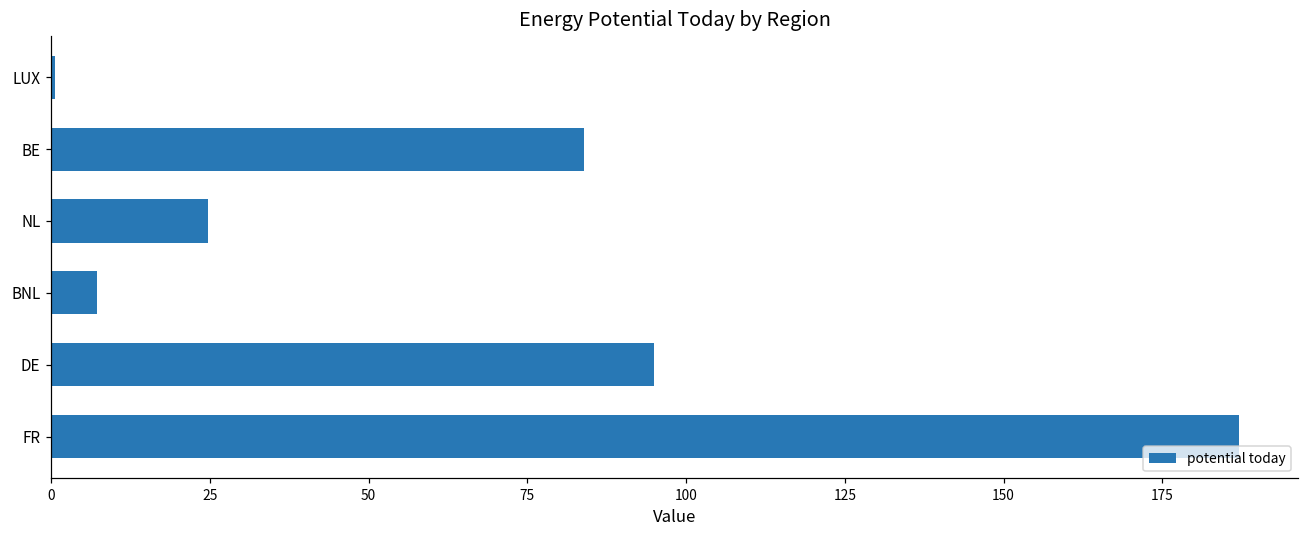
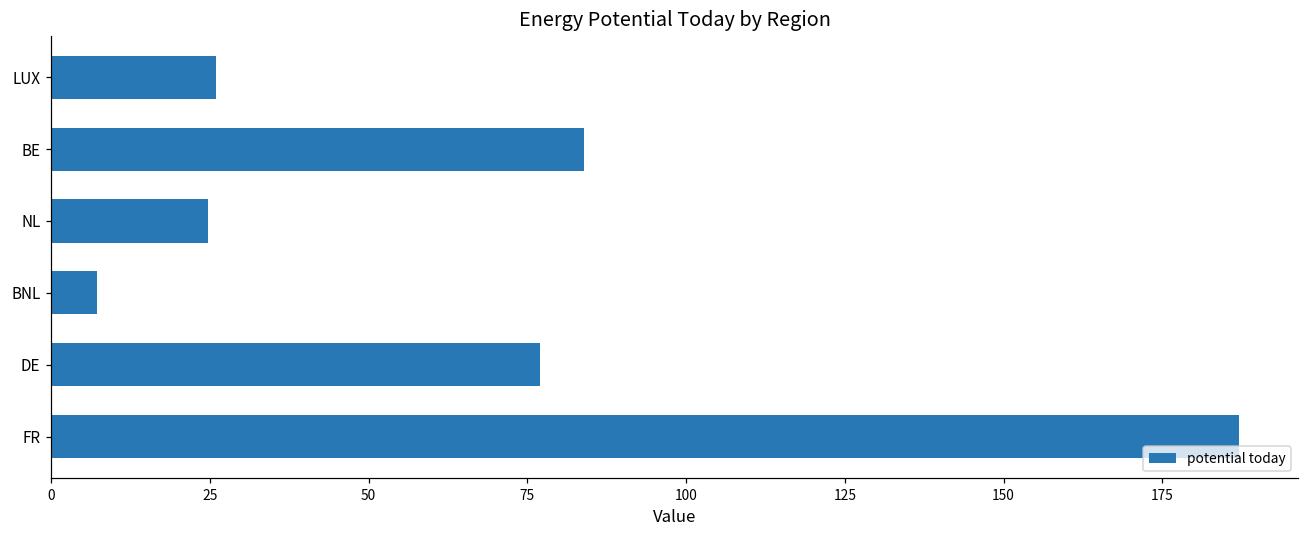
LUX: 1 -> 26
DE: 95 -> 77
